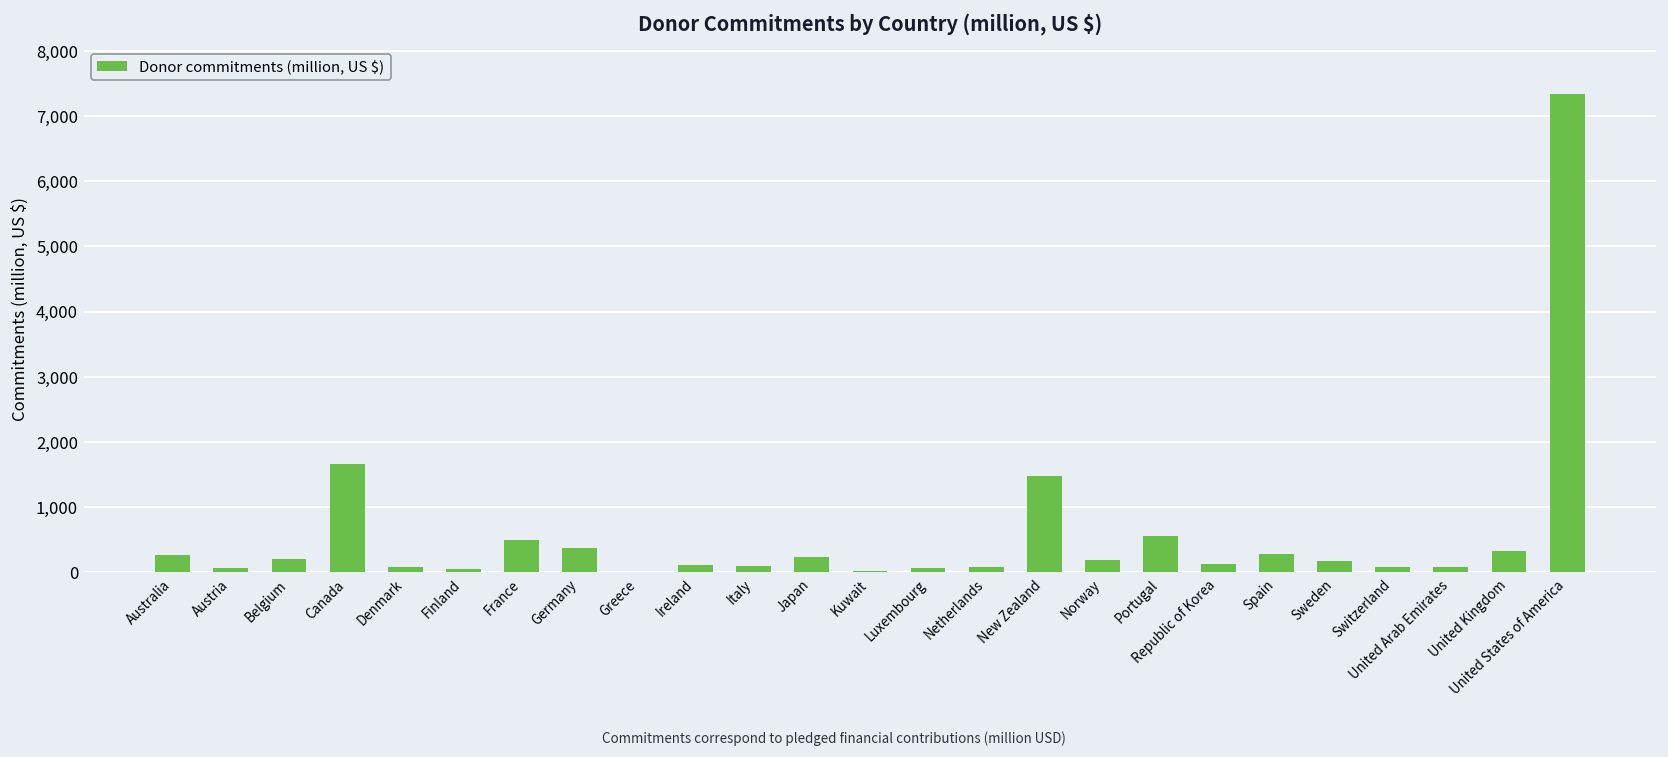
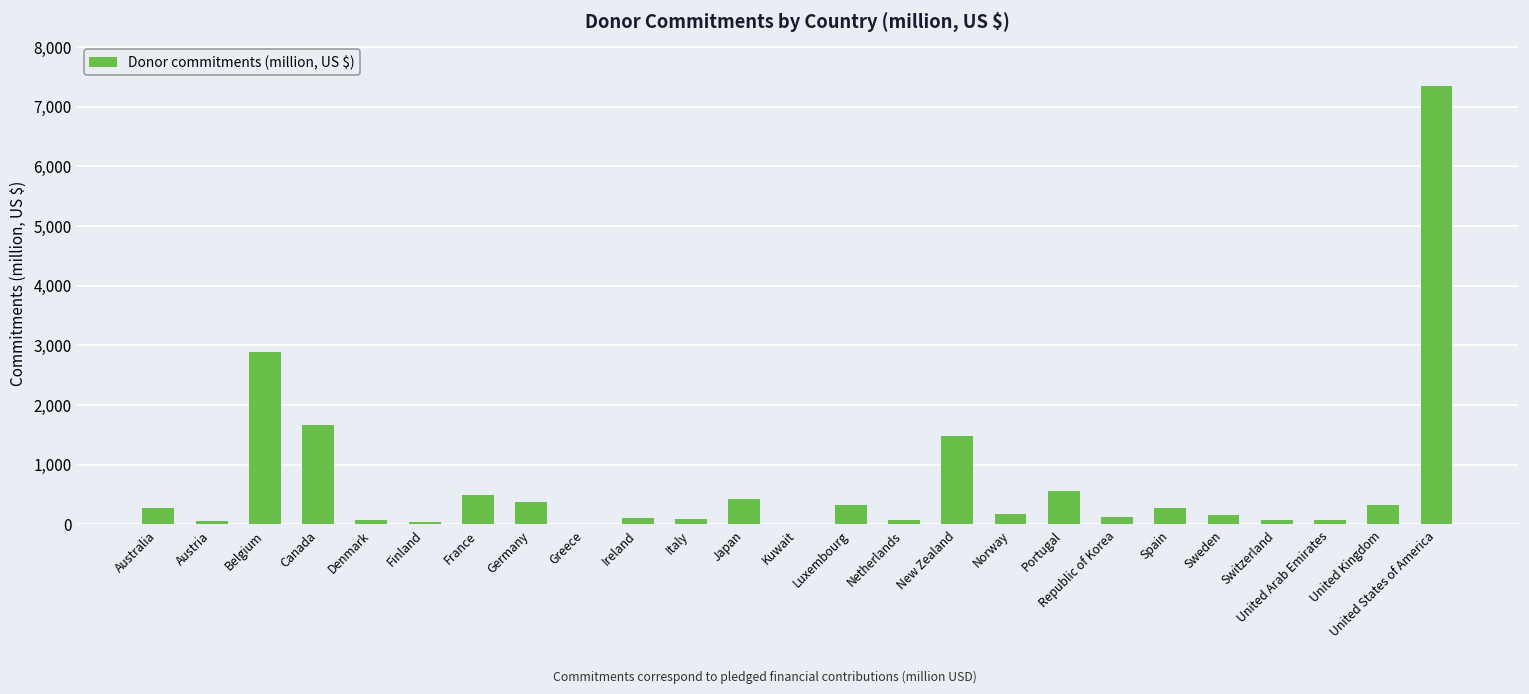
Belgium: 200 -> 2,900
Japan: 200 -> 400
Luxembourg: 100 -> 300
